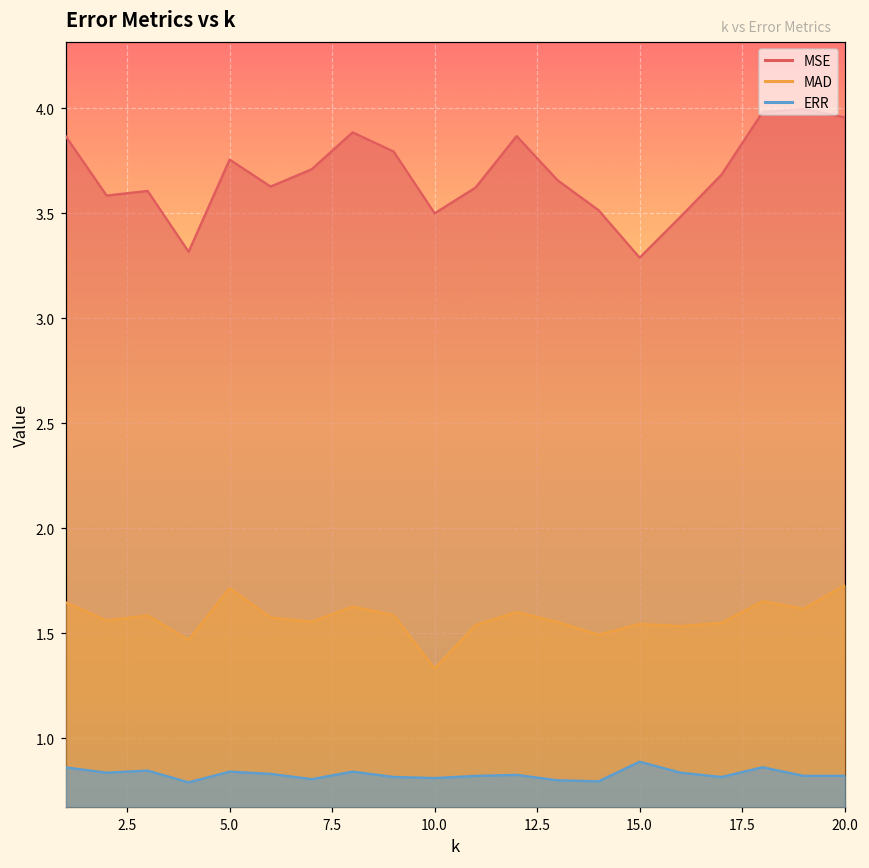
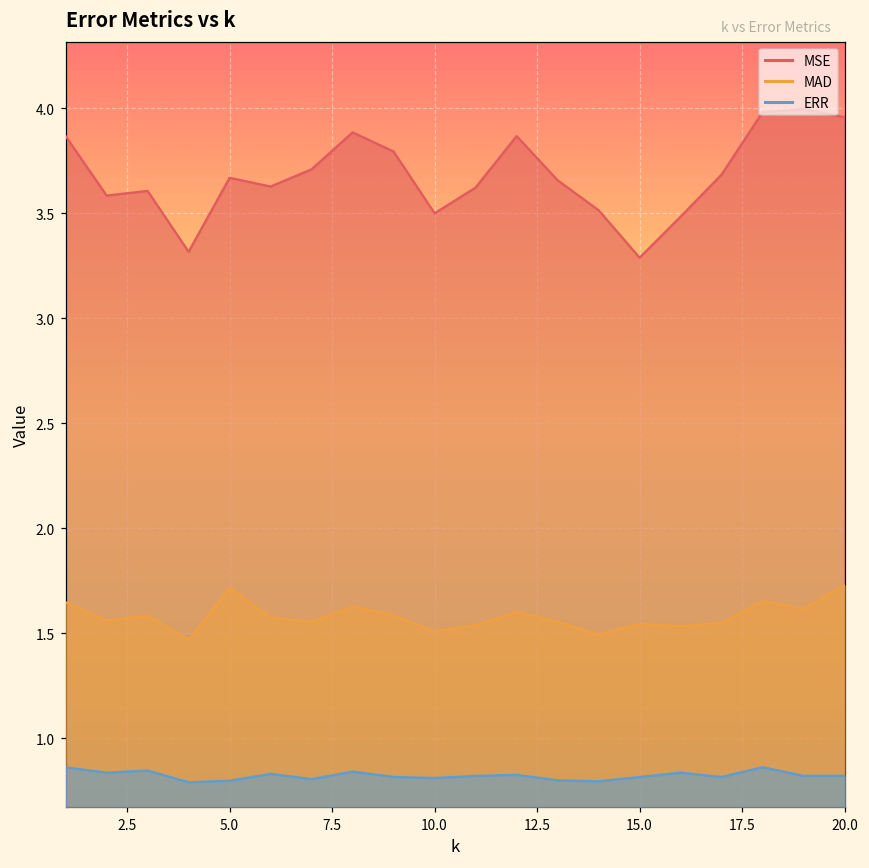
MSE, 5.0: 3.76 -> 3.67
ERR, 5.0: 0.84 -> 0.80
MAD, 10.0: 1.33 -> 1.51
ERR, 15.0: 0.89 -> 0.81
